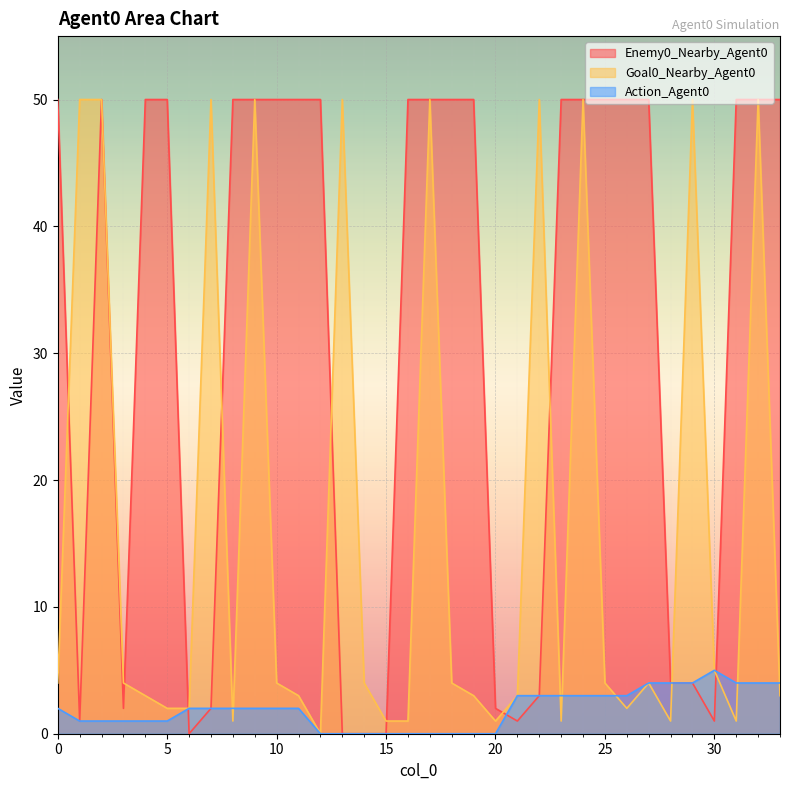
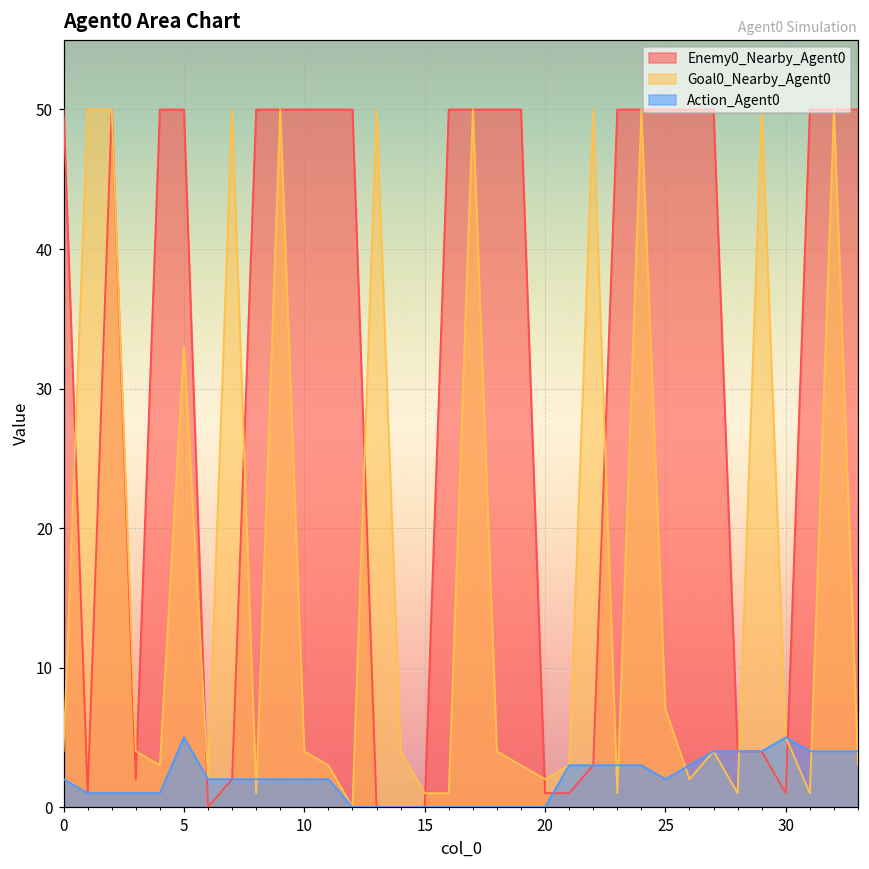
Goal0_Nearby_Agent0, 5: 2 -> 33
Action_Agent0, 5: 1 -> 5
Enemy0_Nearby_Agent0, 20: 2 -> 1
Goal0_Nearby_Agent0, 20: 1 -> 2
Goal0_Nearby_Agent0, 25: 4 -> 7
Action_Agent0, 25: 3 -> 2
